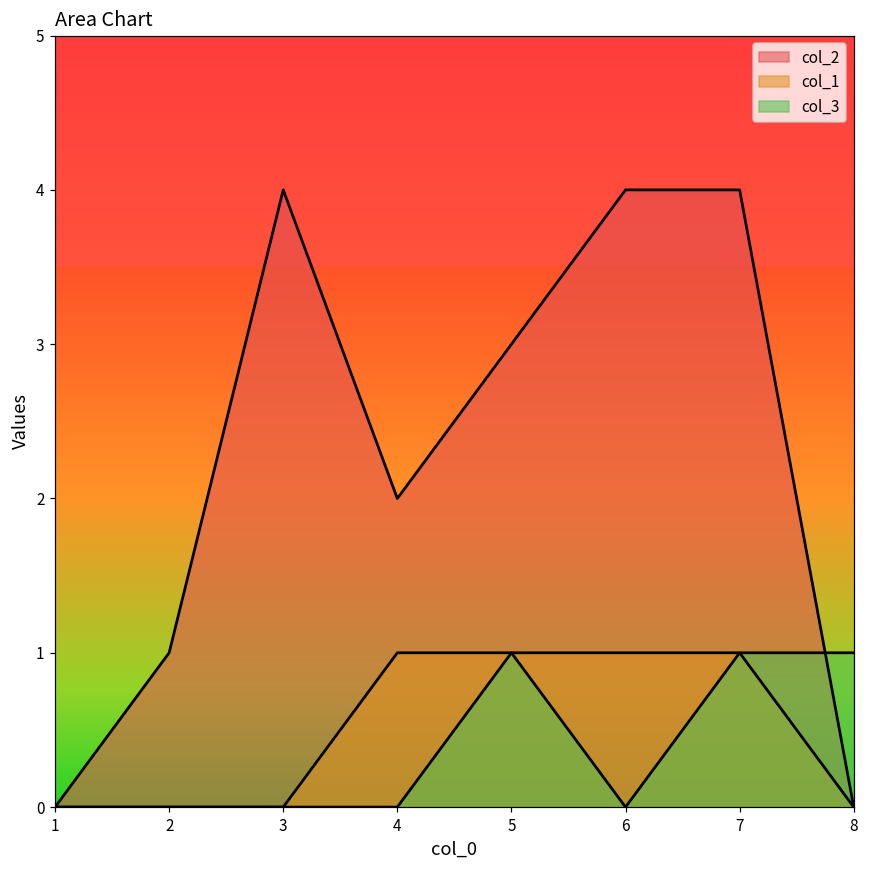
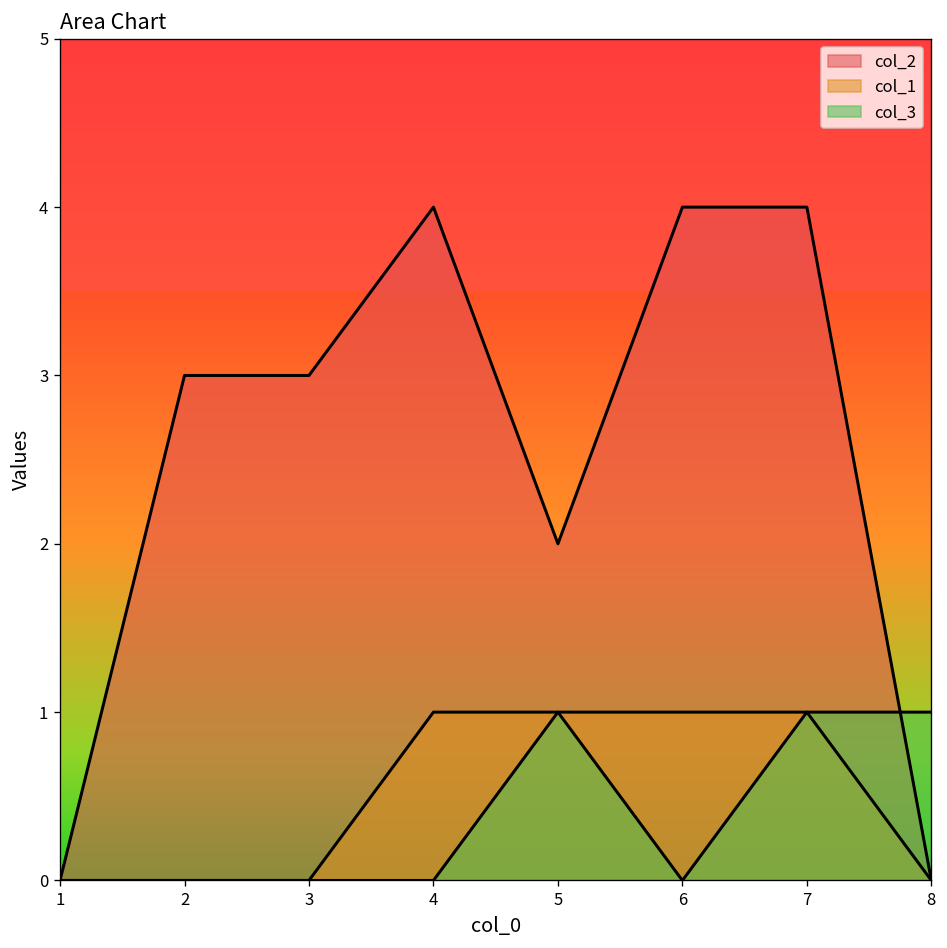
col_2, 2: 1 -> 3
col_2, 3: 4 -> 3
col_2, 4: 2 -> 4
col_2, 5: 3 -> 2
